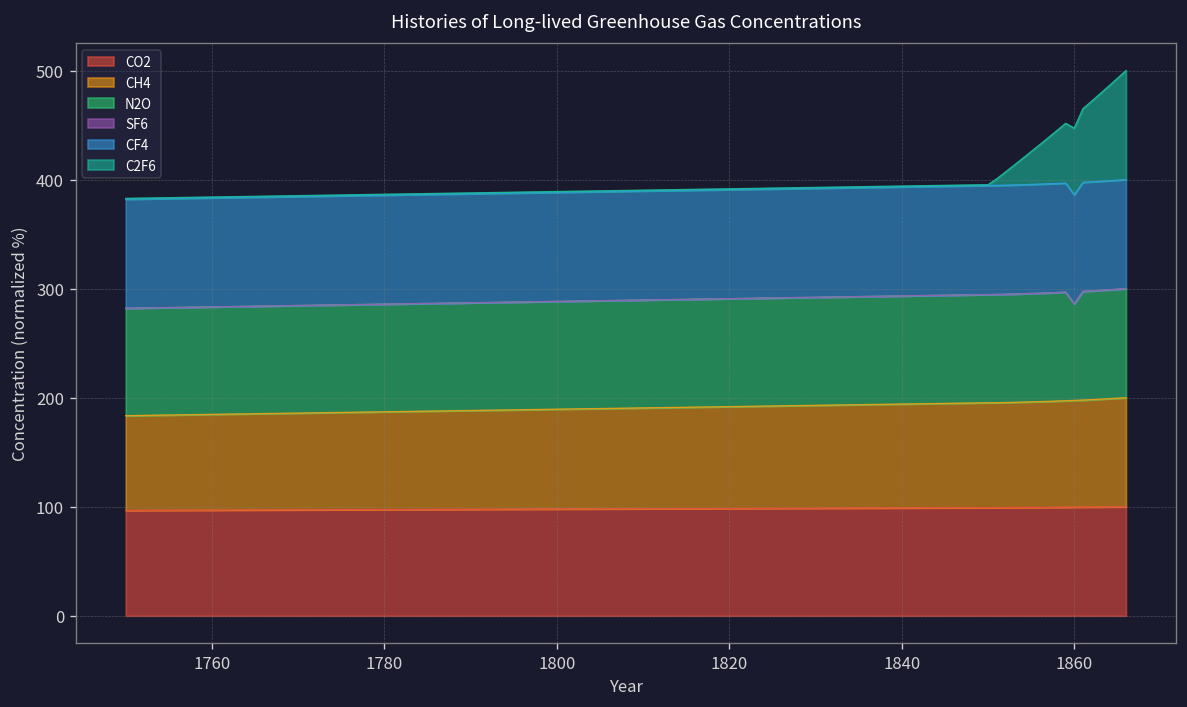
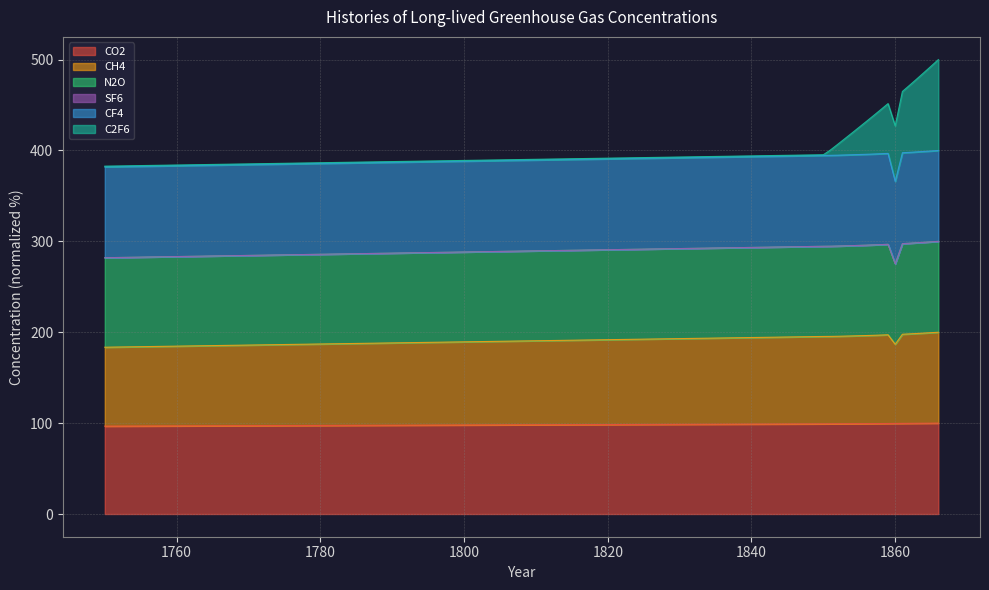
CH4, 1860: 100 -> 90
CF4, 1860: 100 -> 90
